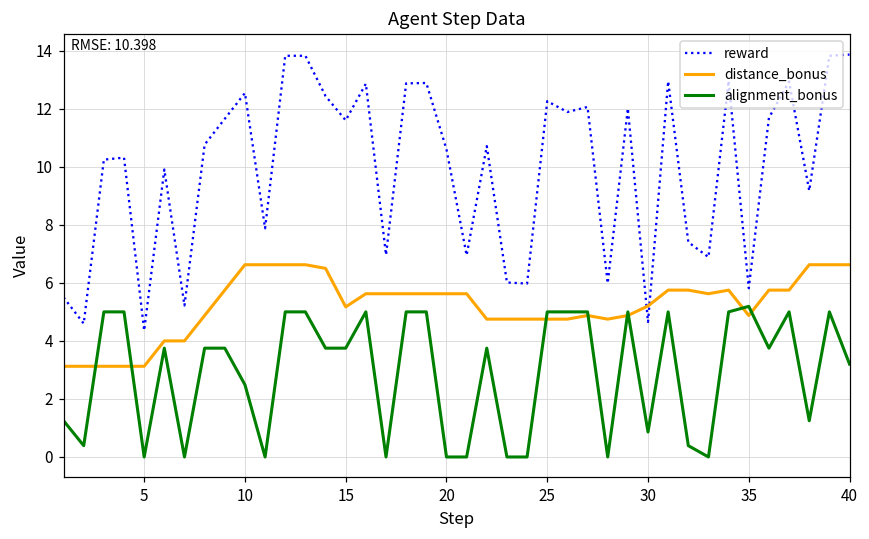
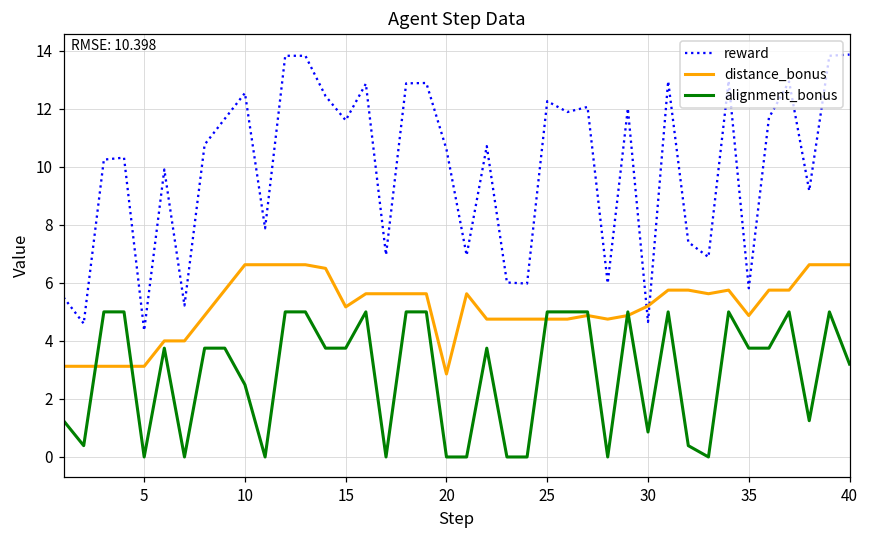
distance_bonus, 20: 5.6 -> 2.9
alignment_bonus, 35: 5.2 -> 3.8
